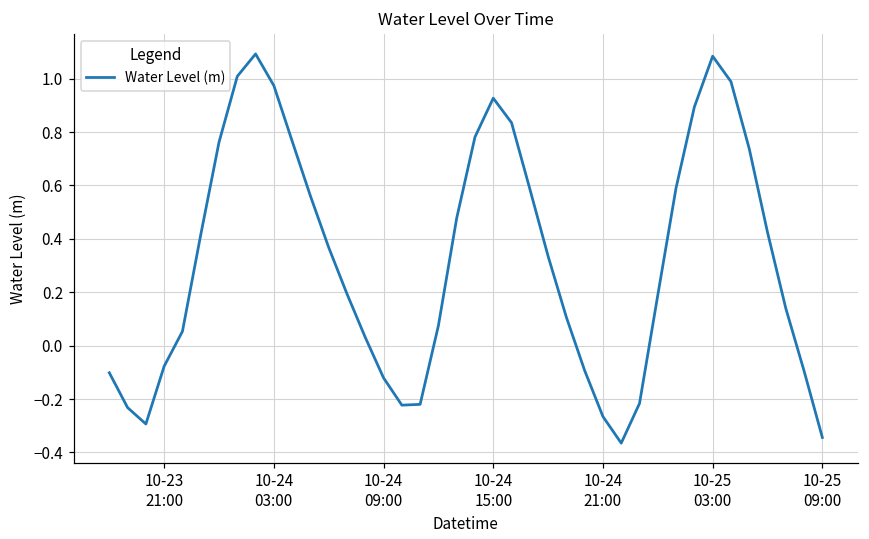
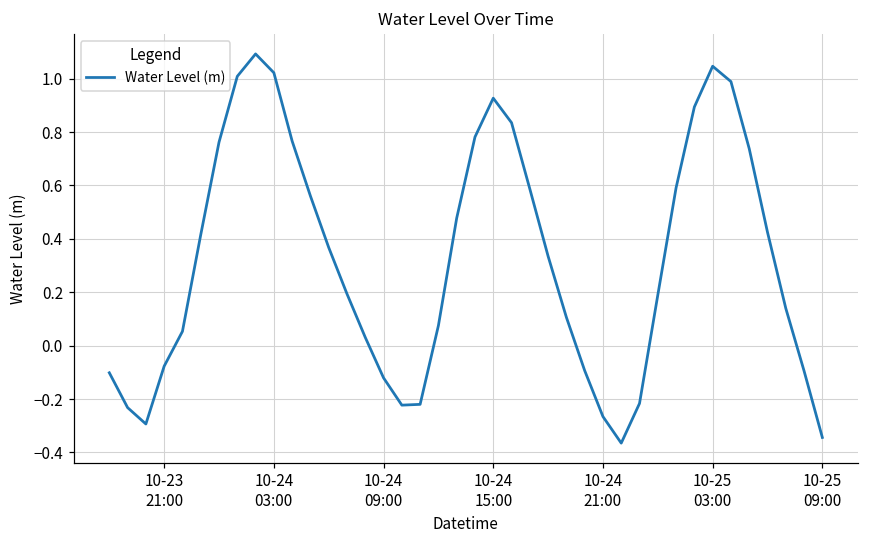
10-24 03:00: 0.97 -> 1.02
10-25 03:00: 1.08 -> 1.05
